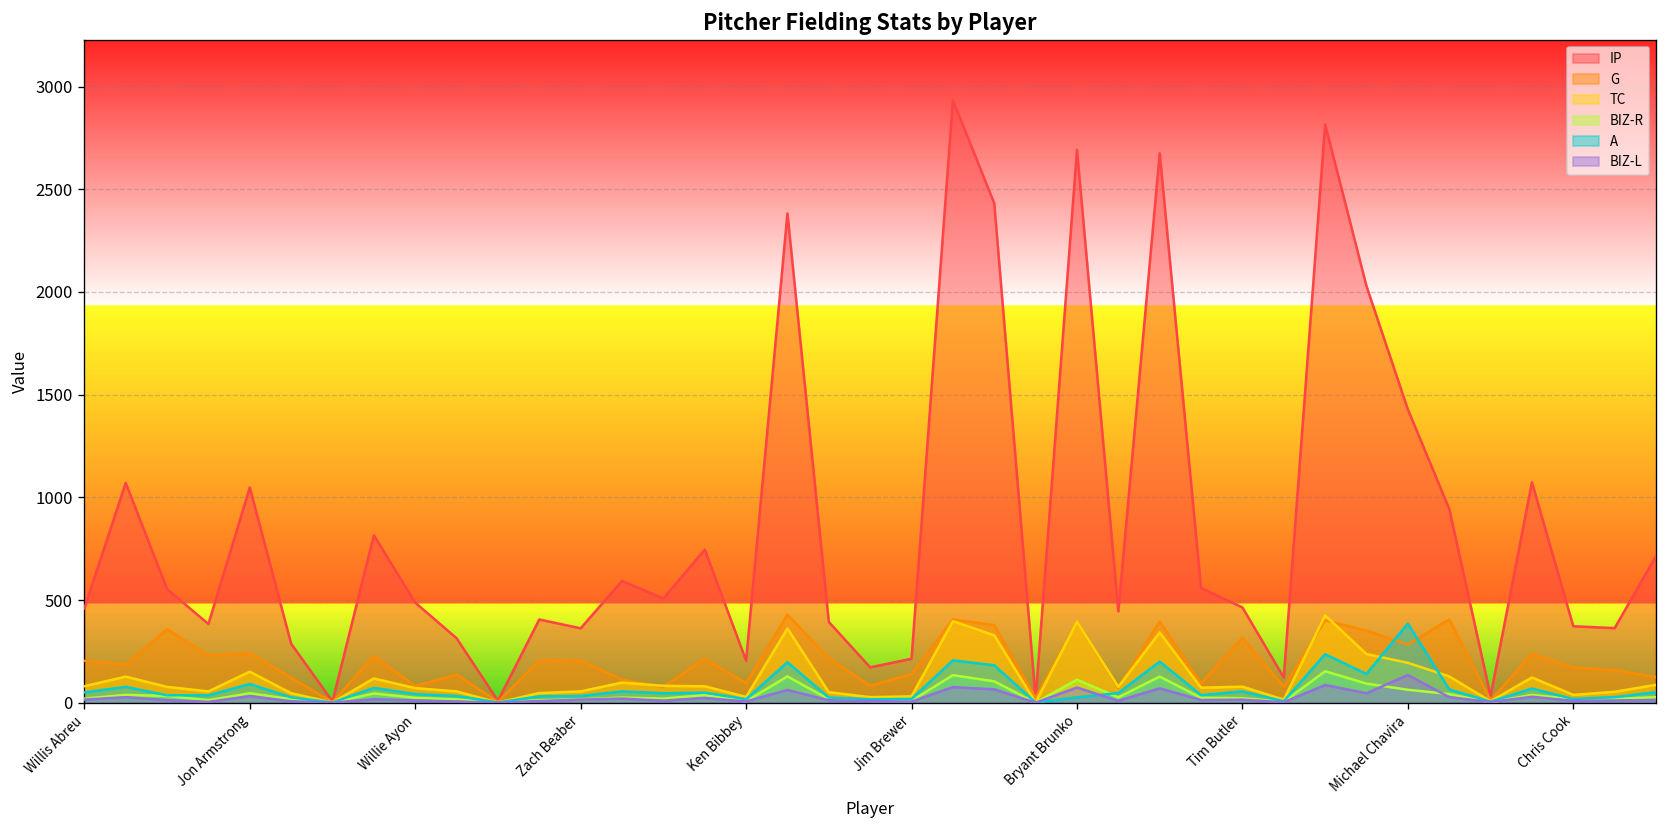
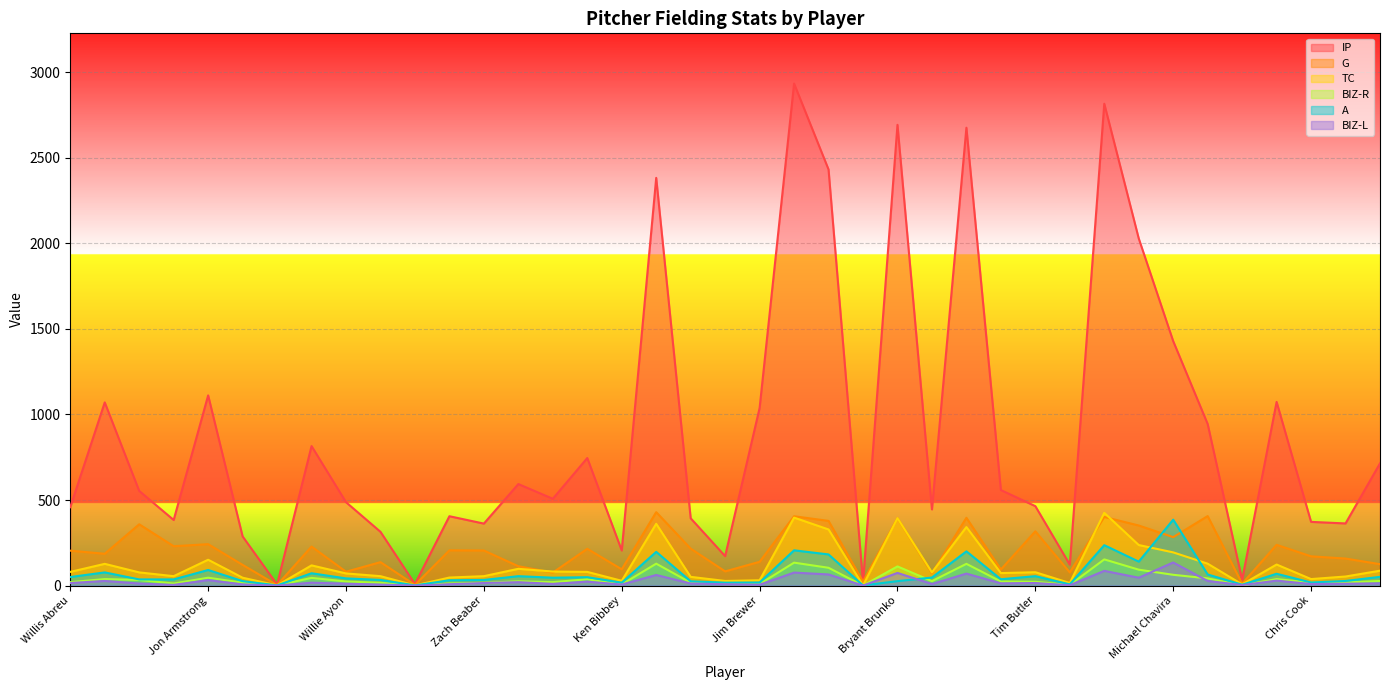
IP, Jon Armstrong: 1050 -> 1110
IP, Jim Brewer: 210 -> 1040
